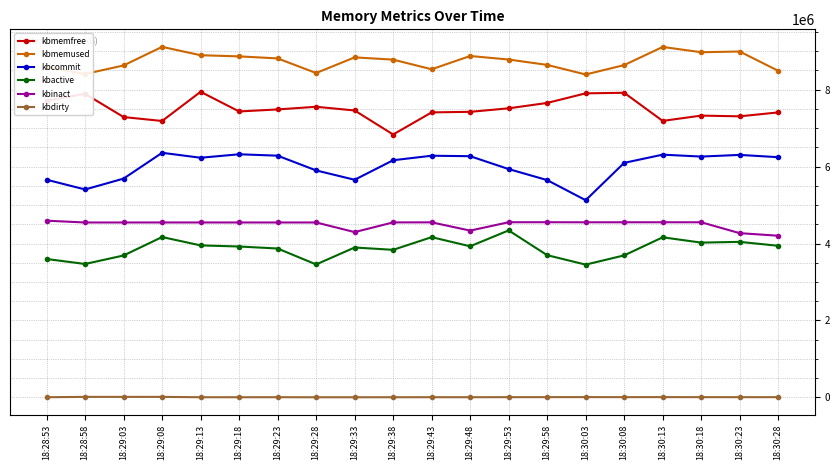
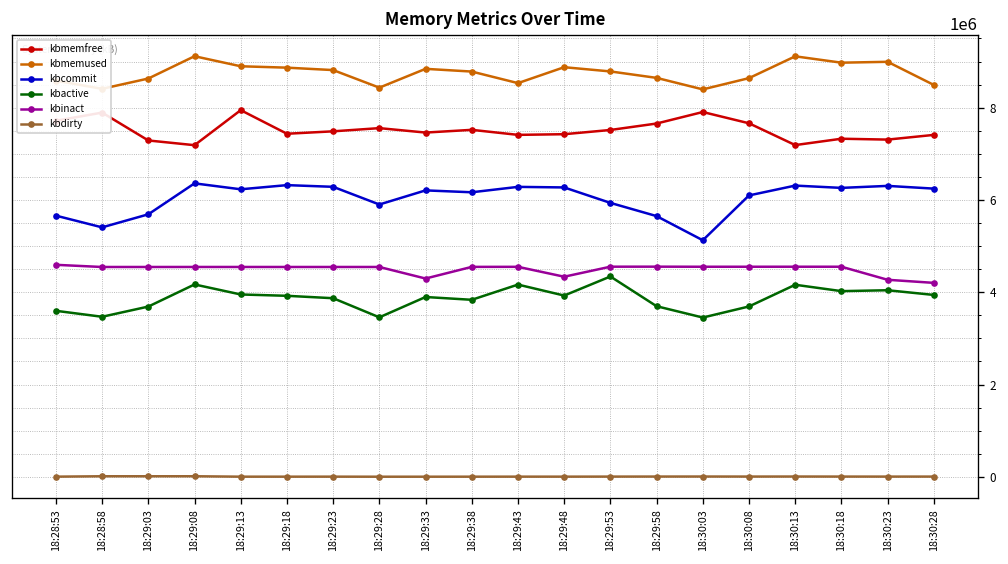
kbcommit, 18:29:33: 5700000 -> 6200000
kbmemfree, 18:29:38: 6800000 -> 7500000
kbmemfree, 18:30:08: 7900000 -> 7700000
